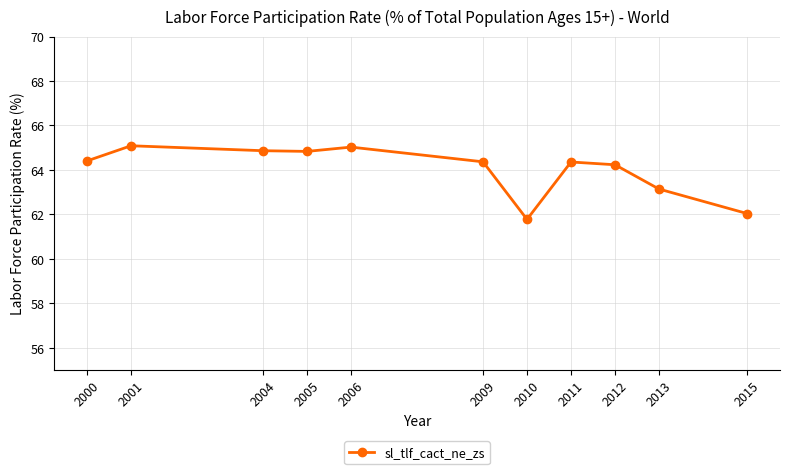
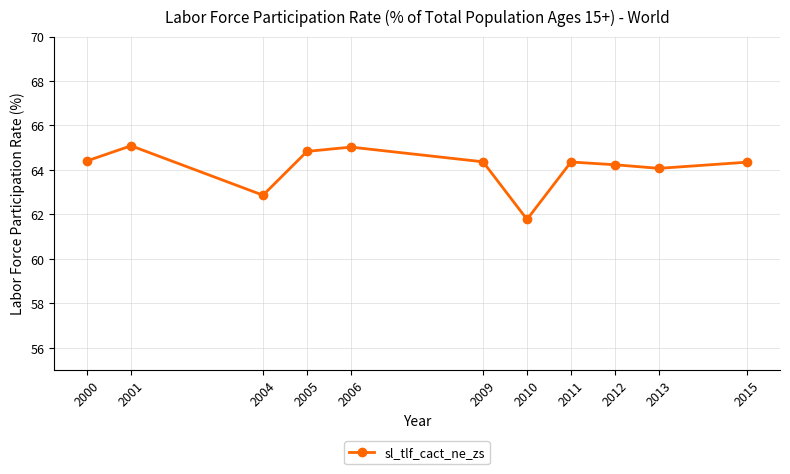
2004: 64.9 -> 62.9
2013: 63.1 -> 64.1
2015: 62.0 -> 64.4
